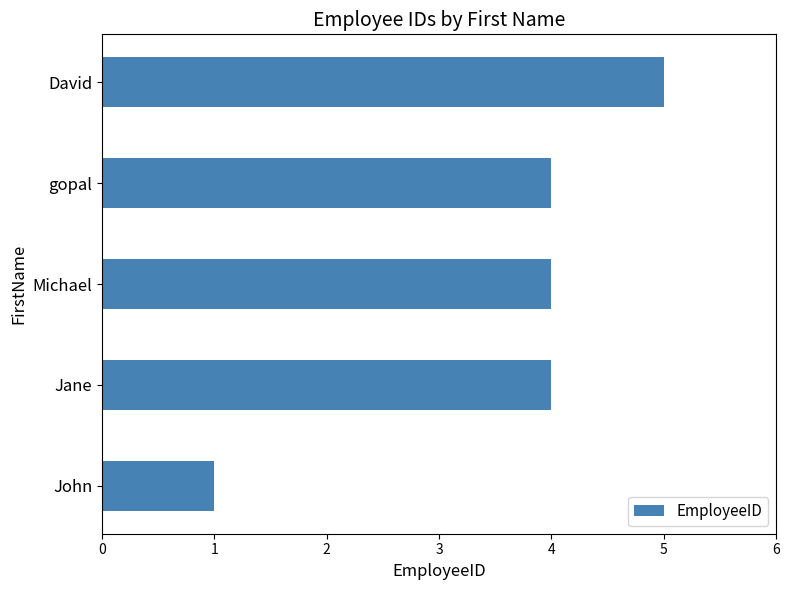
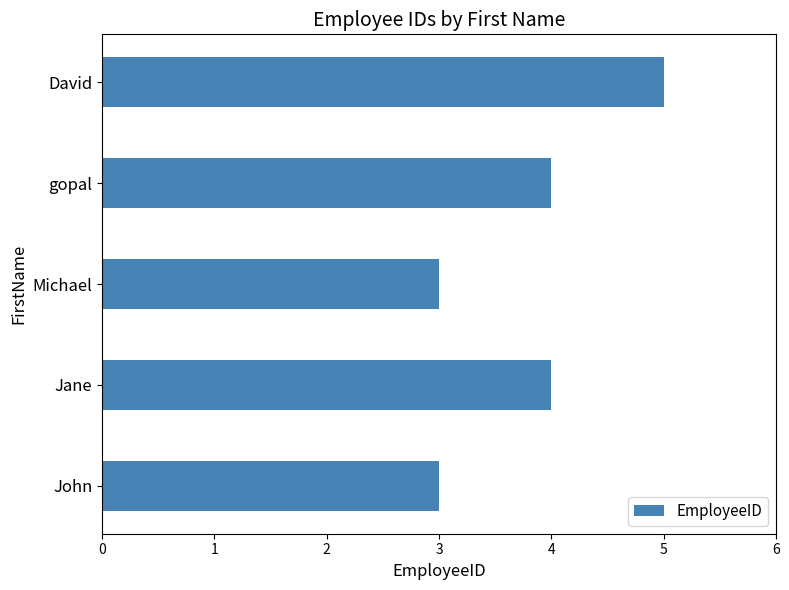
Michael: 4 -> 3
John: 1 -> 3
